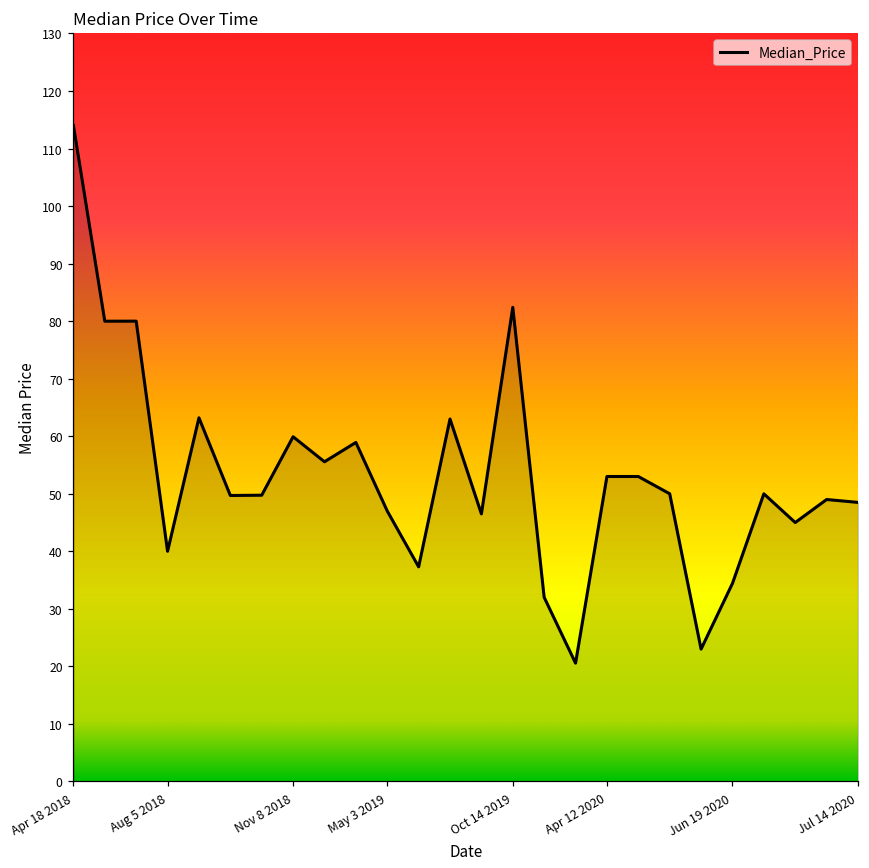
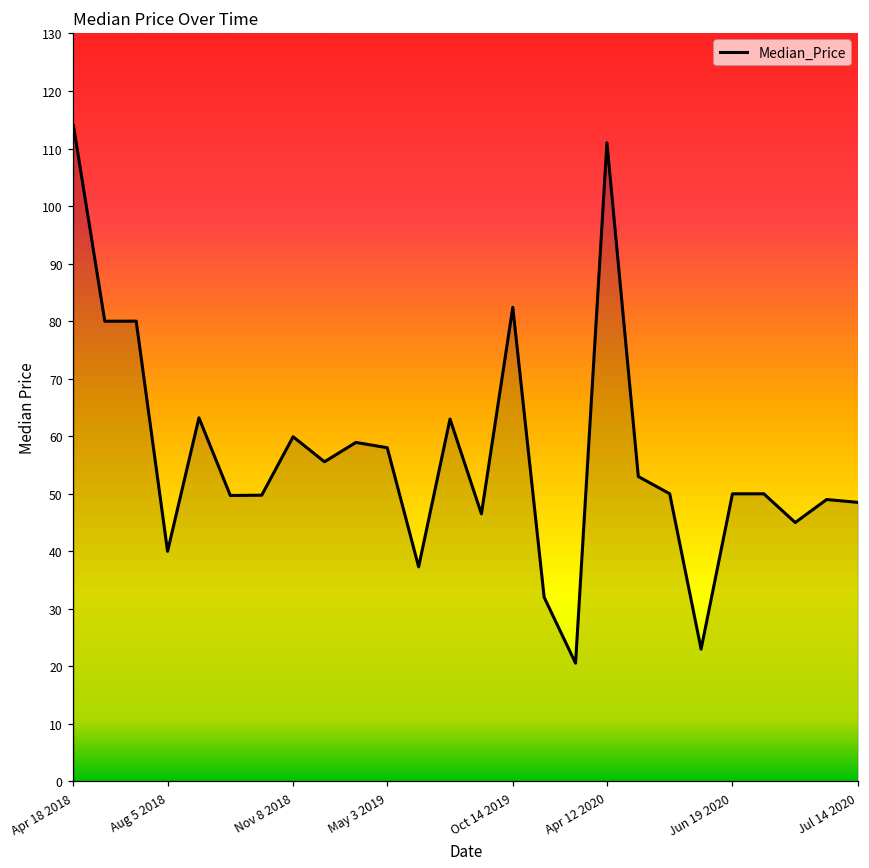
May 3 2019: 47 -> 58
Apr 12 2020: 53 -> 111
Jun 19 2020: 34 -> 50
